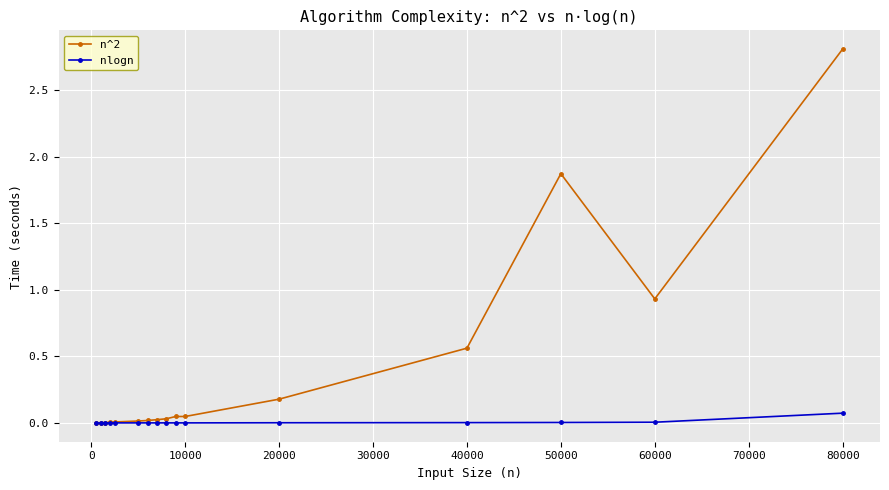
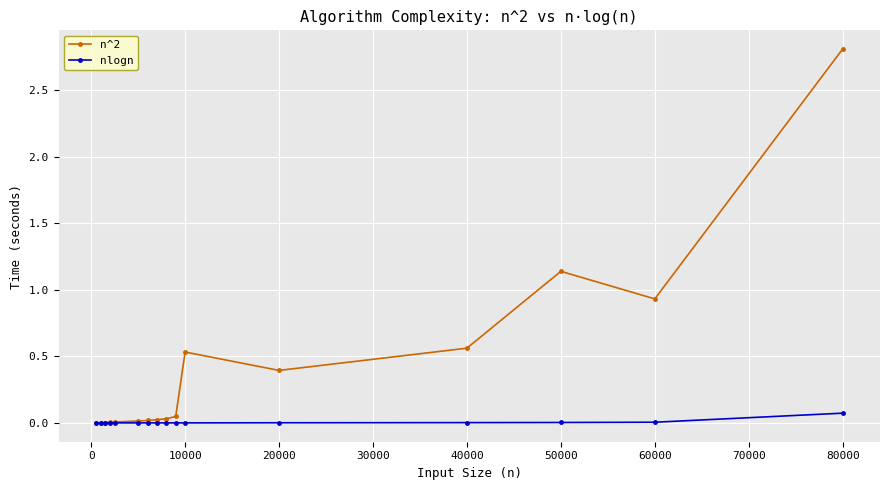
n^2, 10000: 0.05 -> 0.53
n^2, 20000: 0.18 -> 0.40
n^2, 50000: 1.87 -> 1.14
